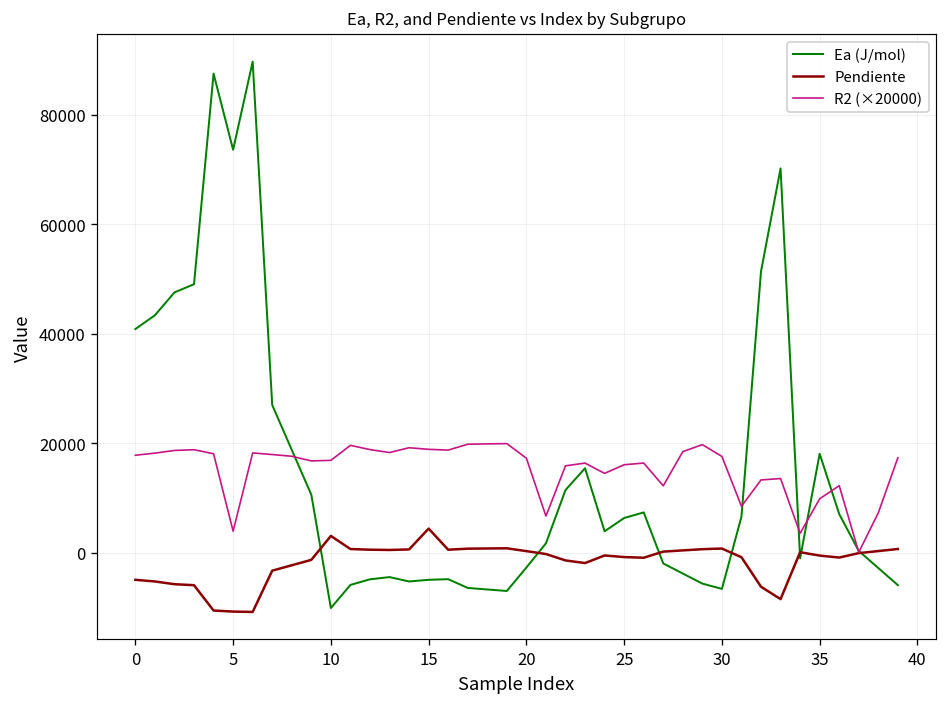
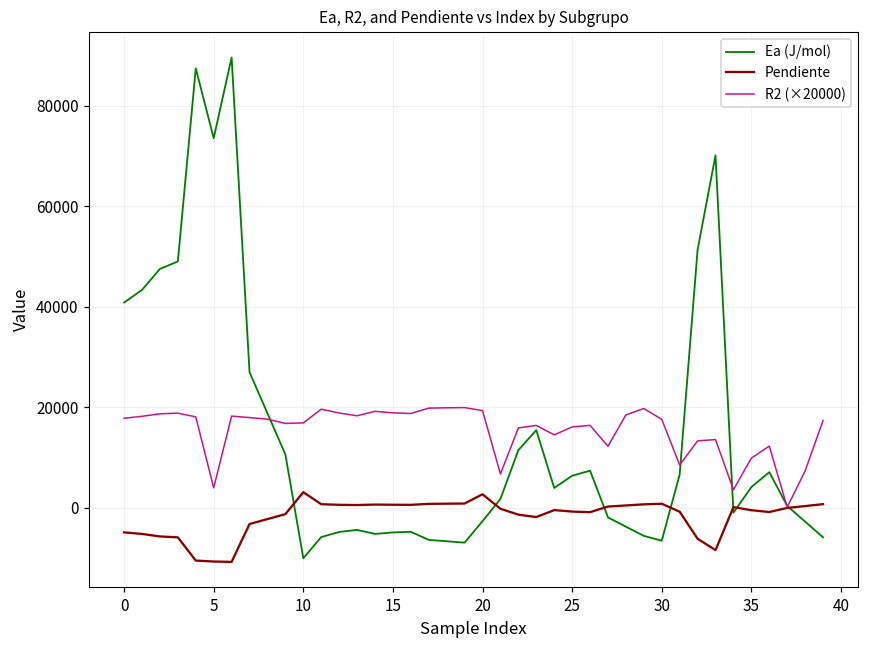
Pendiente, 15: 4000 -> 1000
Pendiente, 20: 0 -> 3000
R2 (×20000), 20: 17000 -> 19000
Ea (J/mol), 35: 18000 -> 4000
